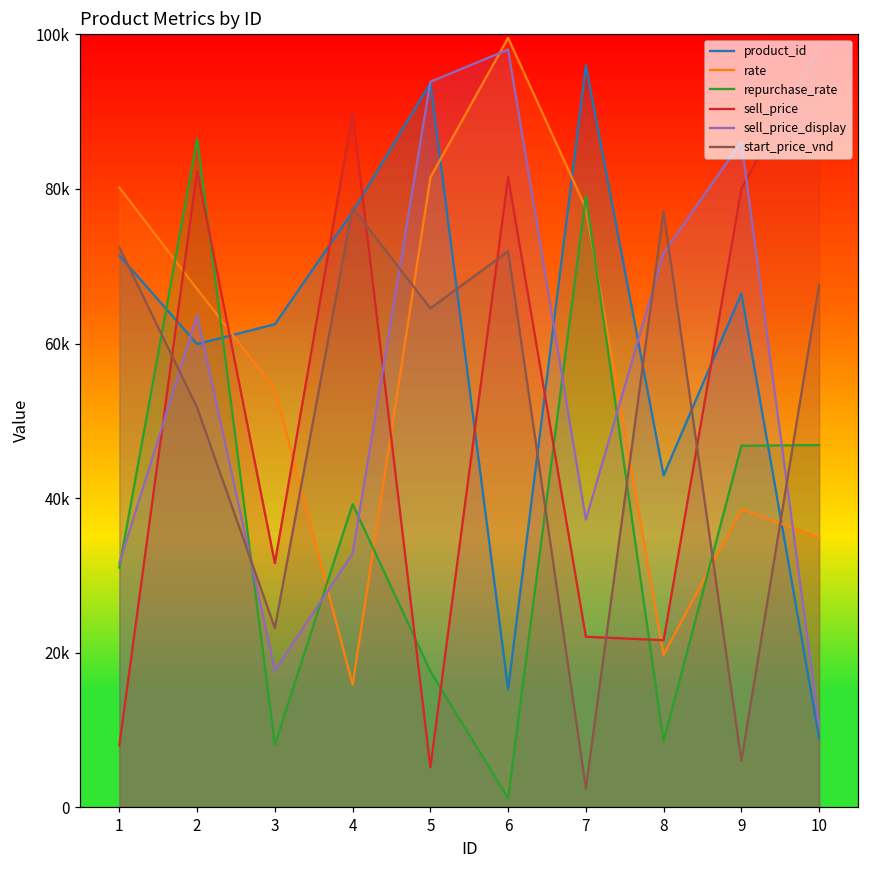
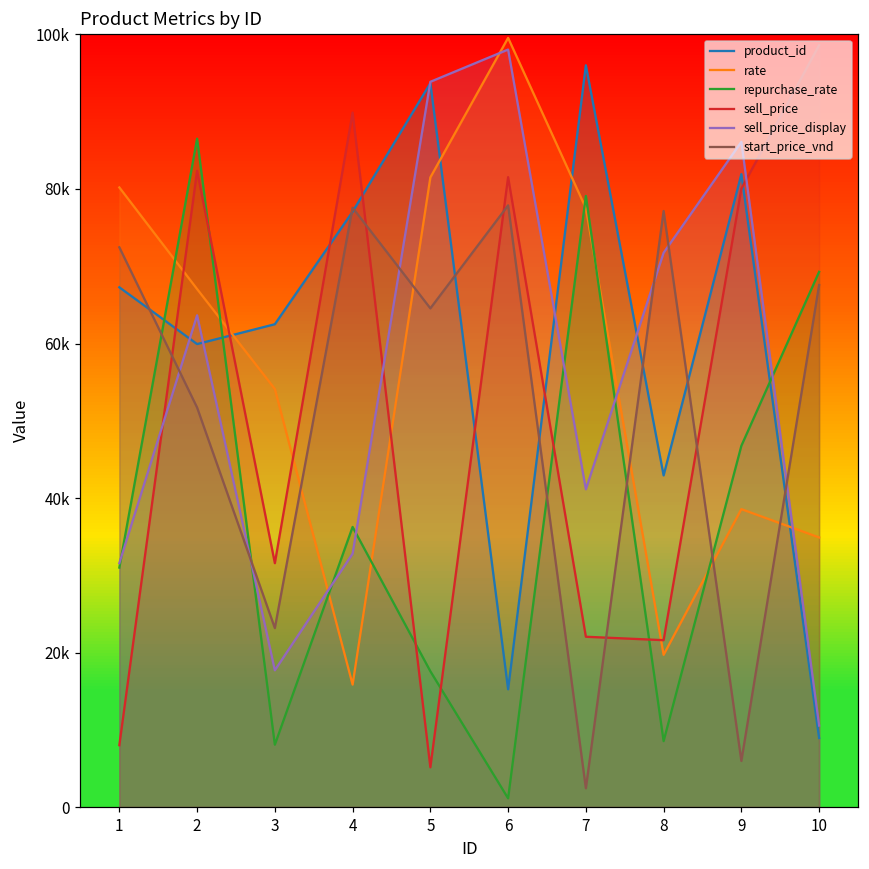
product_id, 1: 71000 -> 67000
repurchase_rate, 4: 39000 -> 36000
start_price_vnd, 6: 72000 -> 78000
sell_price_display, 7: 37000 -> 41000
product_id, 9: 66000 -> 82000
repurchase_rate, 10: 47000 -> 69000
